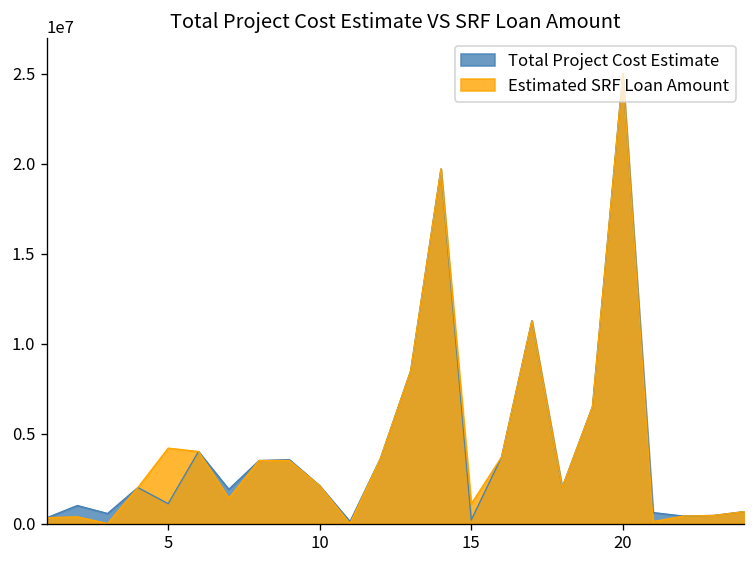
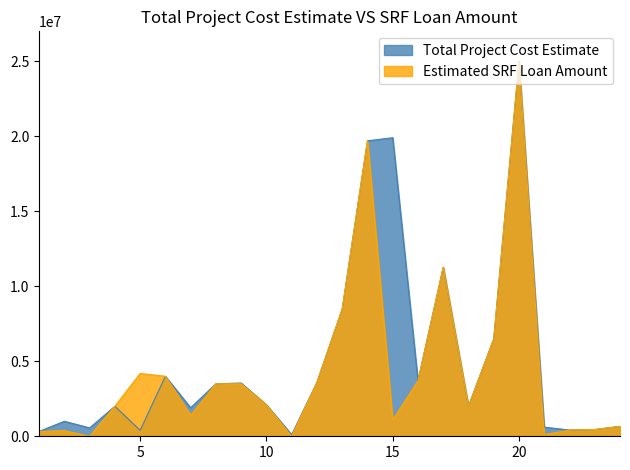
Total Project Cost Estimate, 5: 1100000 -> 400000
Total Project Cost Estimate, 15: 200000 -> 19900000
